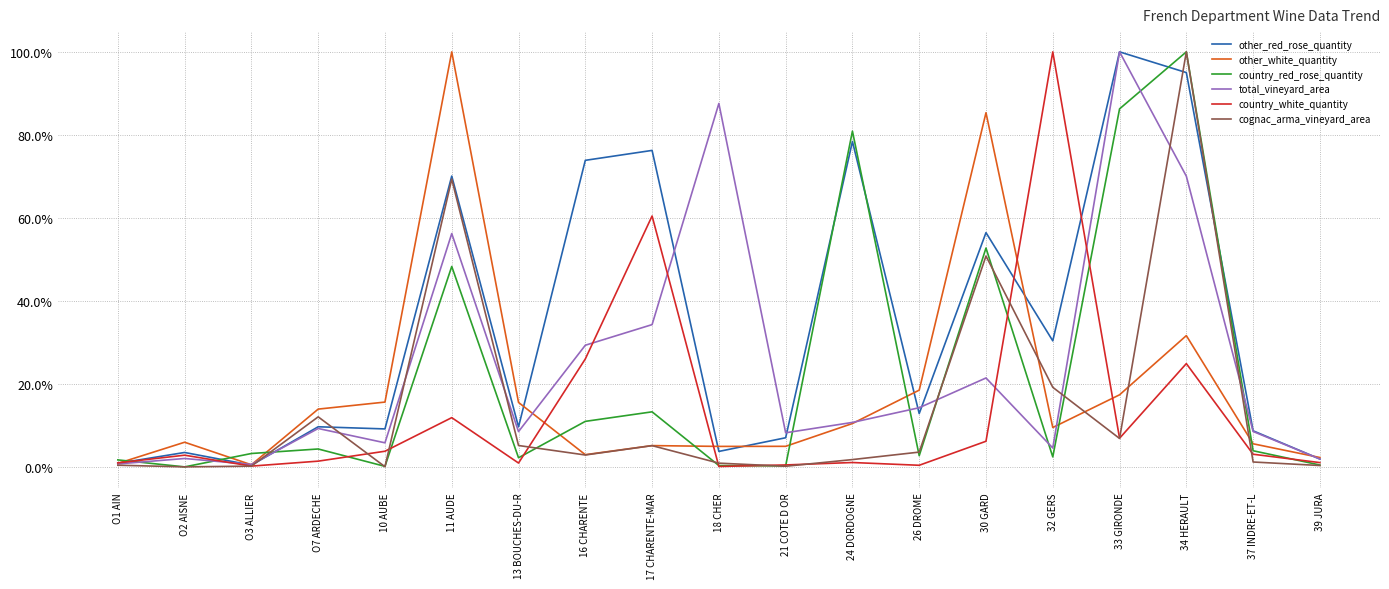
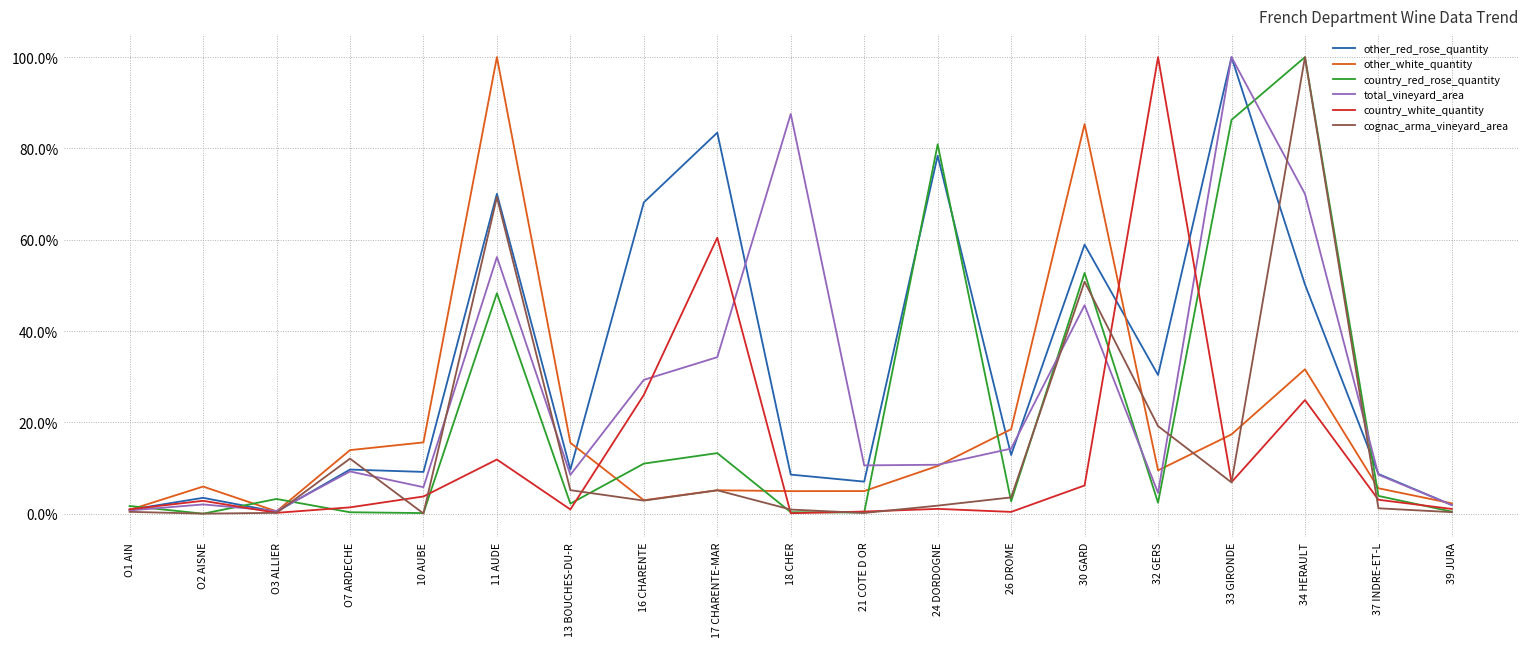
country_red_rose_quantity, O7 ARDECHE: 4% -> 0%
other_red_rose_quantity, 16 CHARENTE: 74% -> 68%
other_red_rose_quantity, 17 CHARENTE-MAR: 76% -> 83%
other_red_rose_quantity, 18 CHER: 4% -> 9%
total_vineyard_area, 21 COTE D OR: 8% -> 11%
other_red_rose_quantity, 30 GARD: 56% -> 59%
total_vineyard_area, 30 GARD: 21% -> 46%
other_red_rose_quantity, 34 HERAULT: 95% -> 50%
